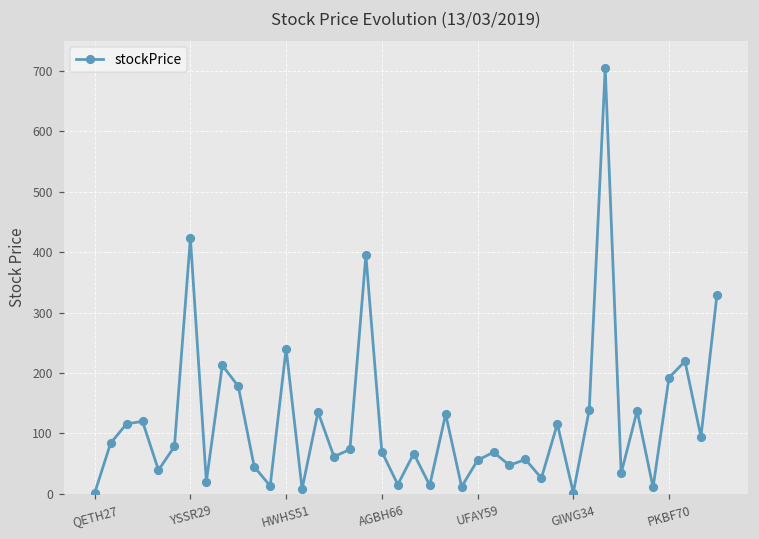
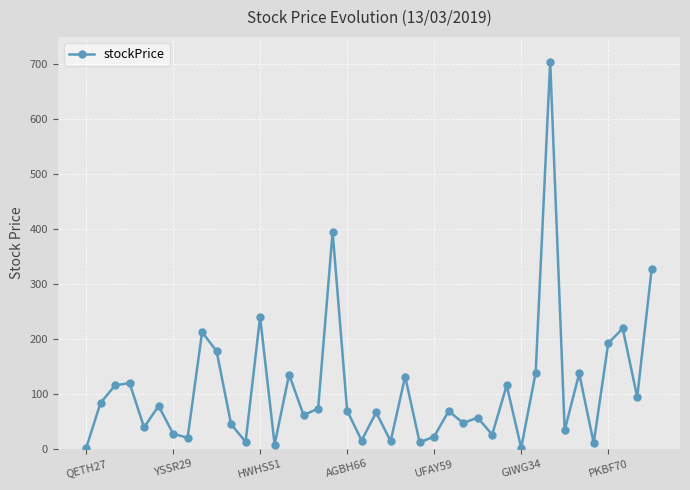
YSSR29: 420 -> 30
UFAY59: 60 -> 20
